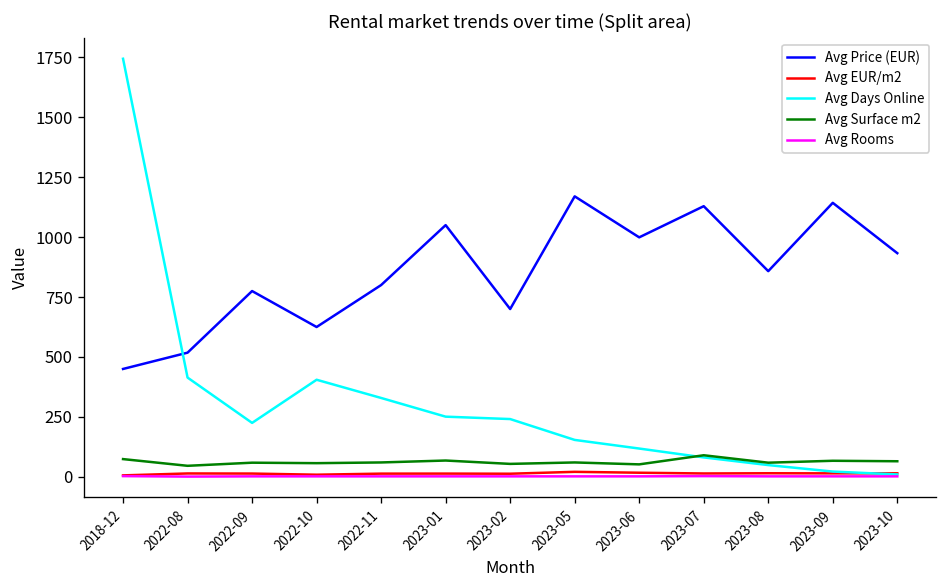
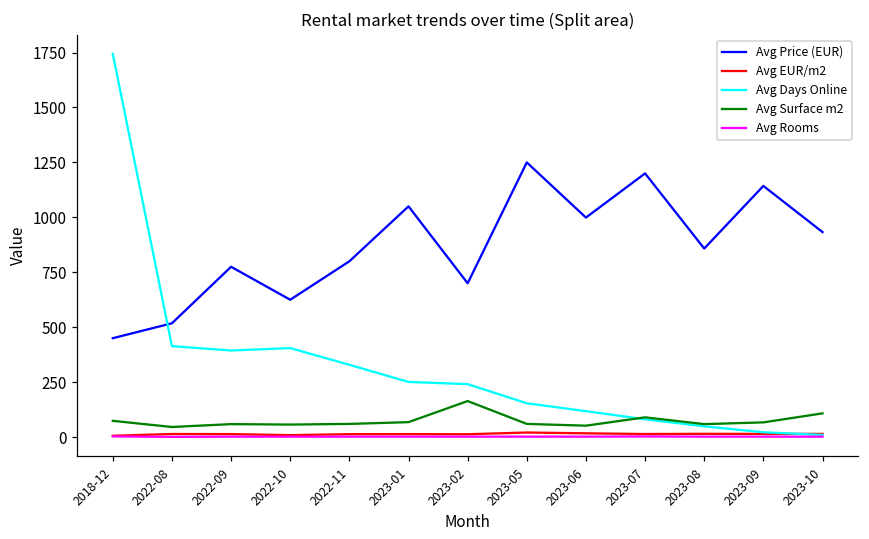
Avg Days Online, 2022-09: 230 -> 390
Avg Surface m2, 2023-02: 50 -> 160
Avg Price (EUR), 2023-05: 1170 -> 1250
Avg Price (EUR), 2023-07: 1130 -> 1200
Avg Surface m2, 2023-10: 70 -> 110
